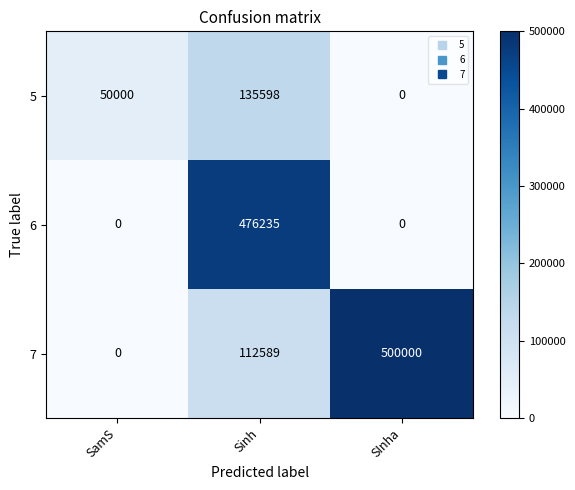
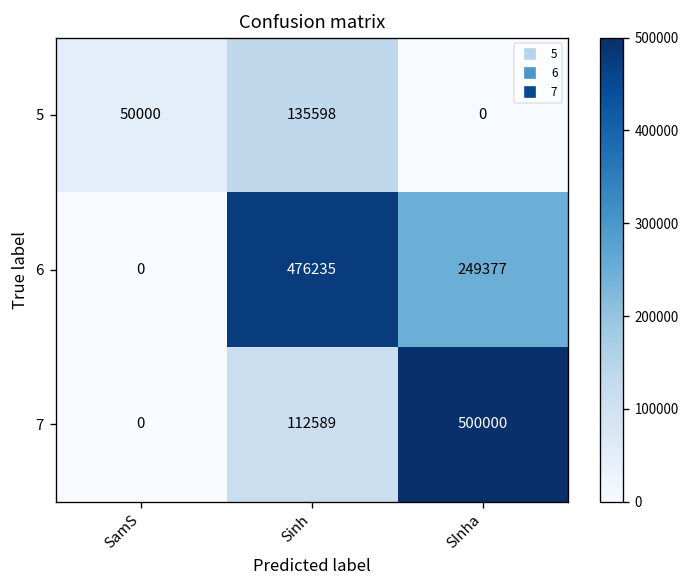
6, SInha: 0 -> 249377
